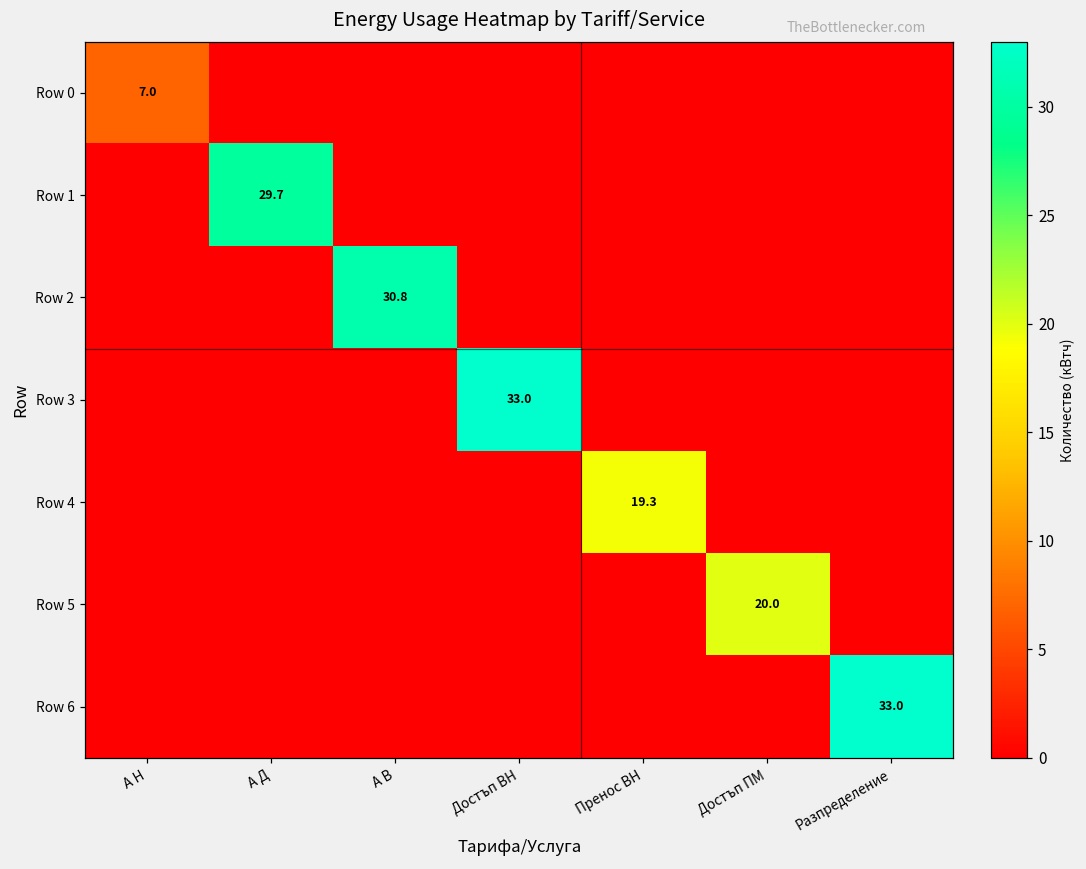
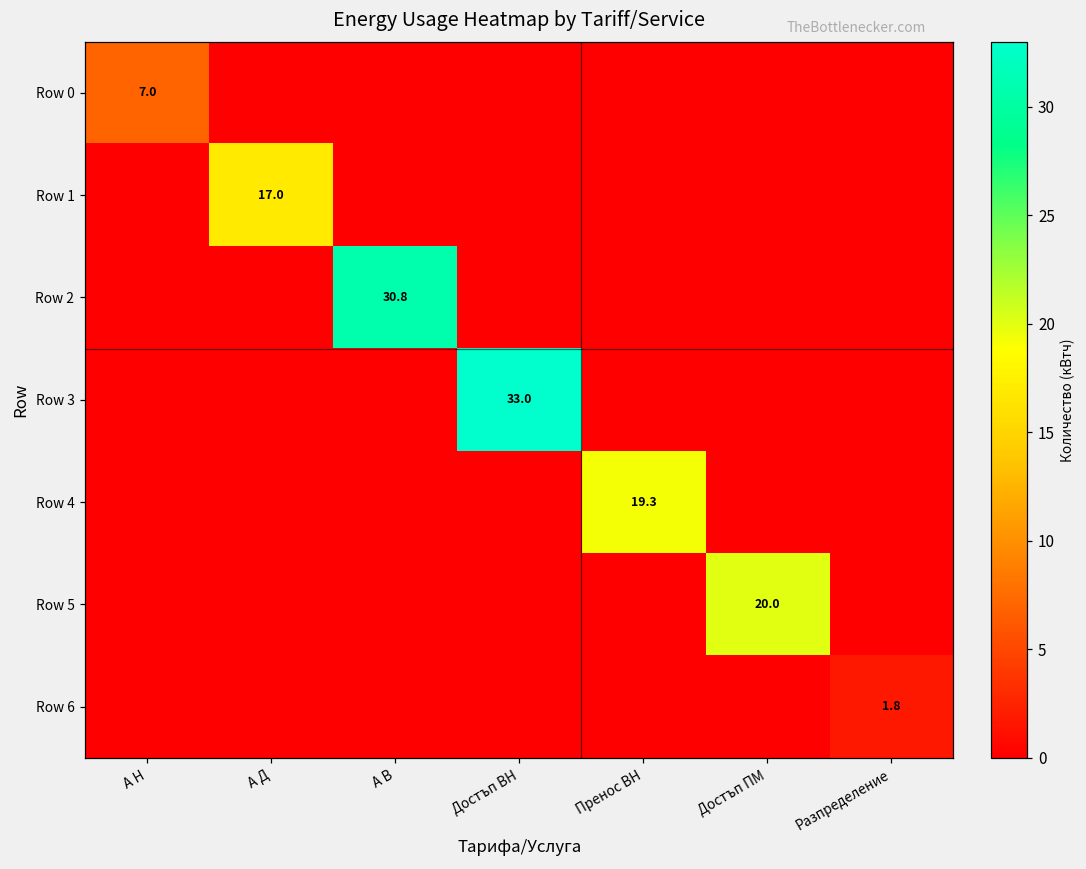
Row 1, А Д: 29.7 -> 17.0
Row 6, Разпределение: 33.0 -> 1.8
